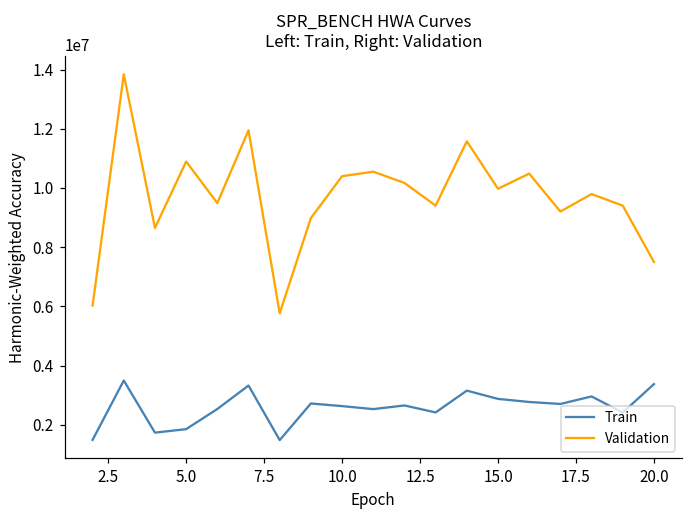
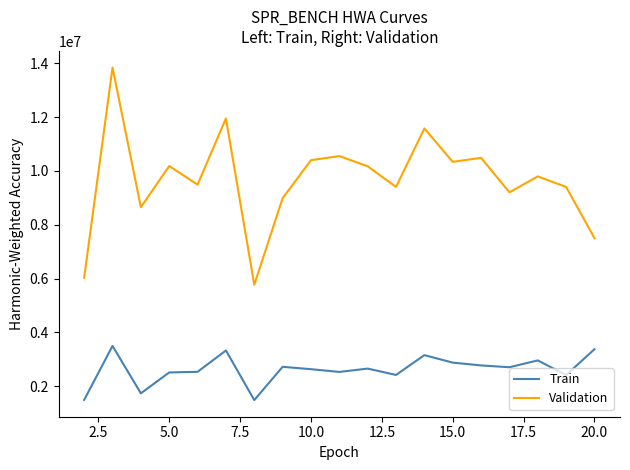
Train, 5.0: 1900000 -> 2500000
Validation, 5.0: 10900000 -> 10200000
Validation, 15.0: 10000000 -> 10300000
